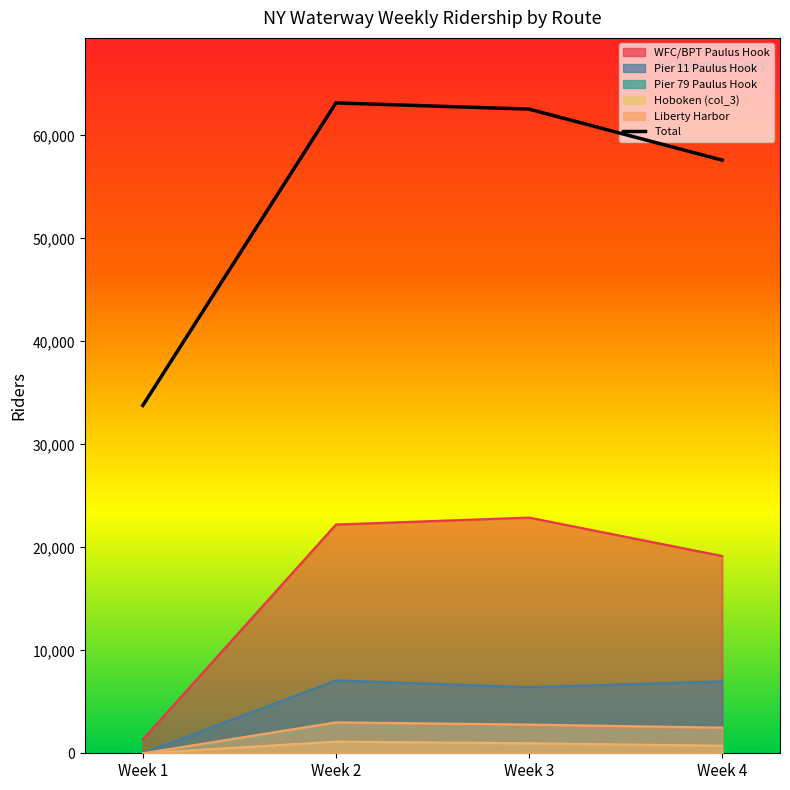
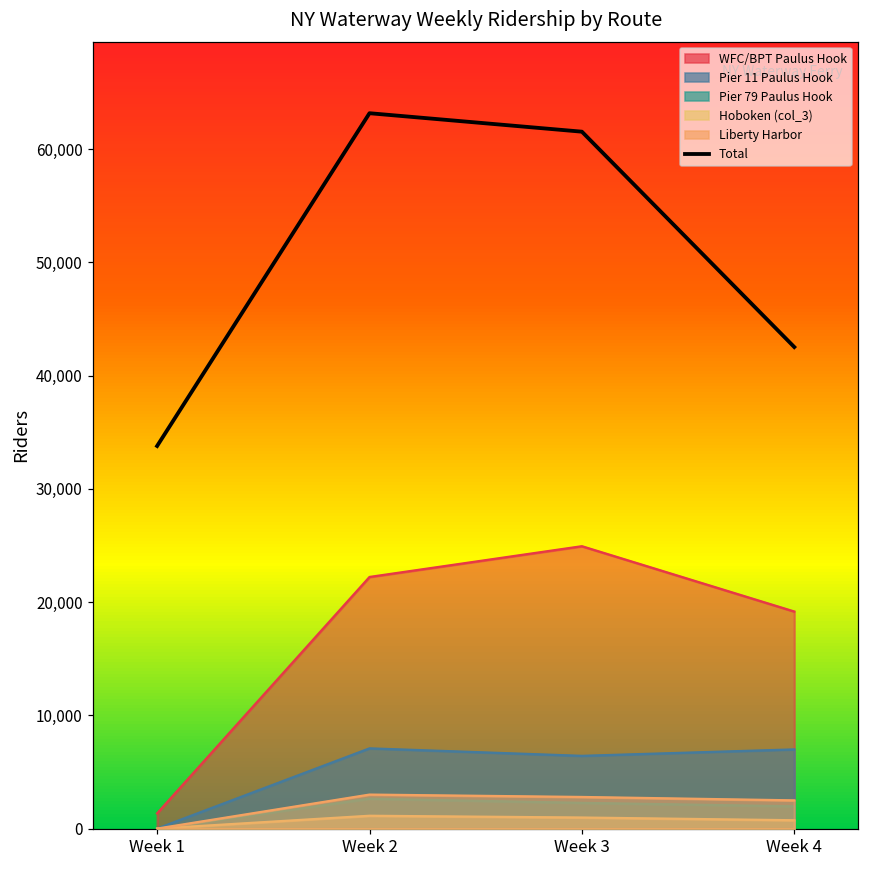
WFC/BPT Paulus Hook, Week 3: 22,900 -> 24,900
Total, Week 3: 62,600 -> 61,500
Total, Week 4: 57,600 -> 42,500
